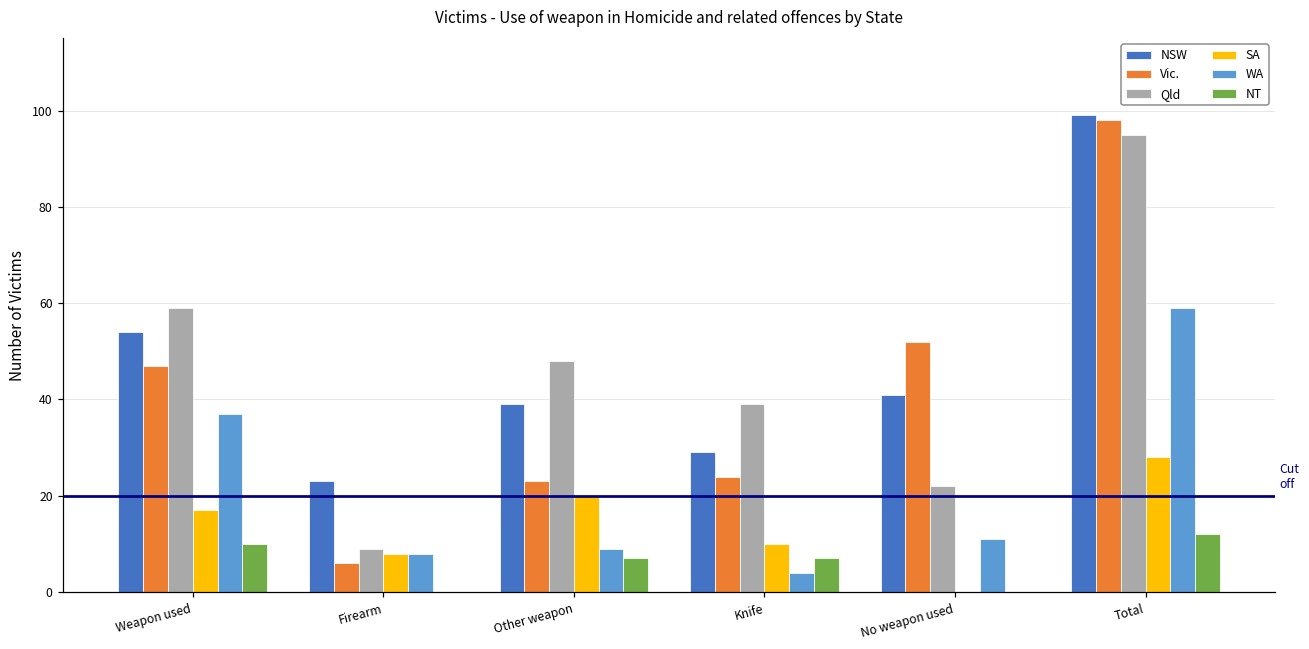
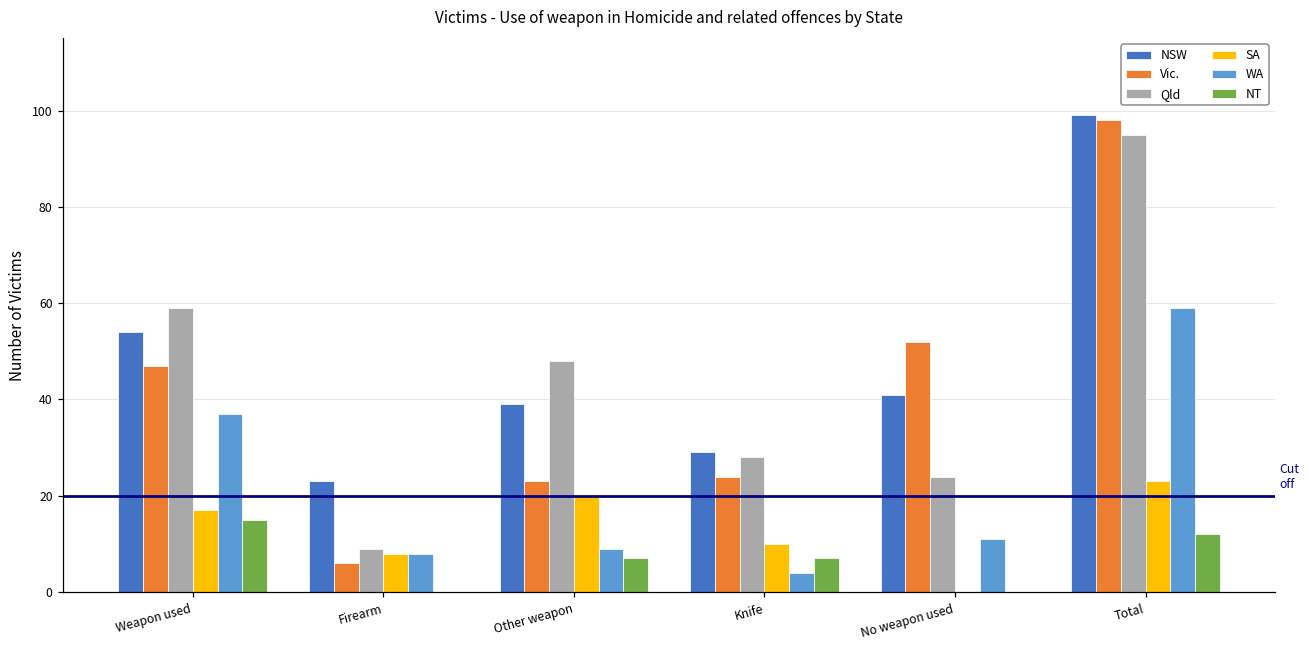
NT, Weapon used: 10 -> 15
Qld, Knife: 39 -> 28
Qld, No weapon used: 22 -> 24
SA, Total: 28 -> 23
